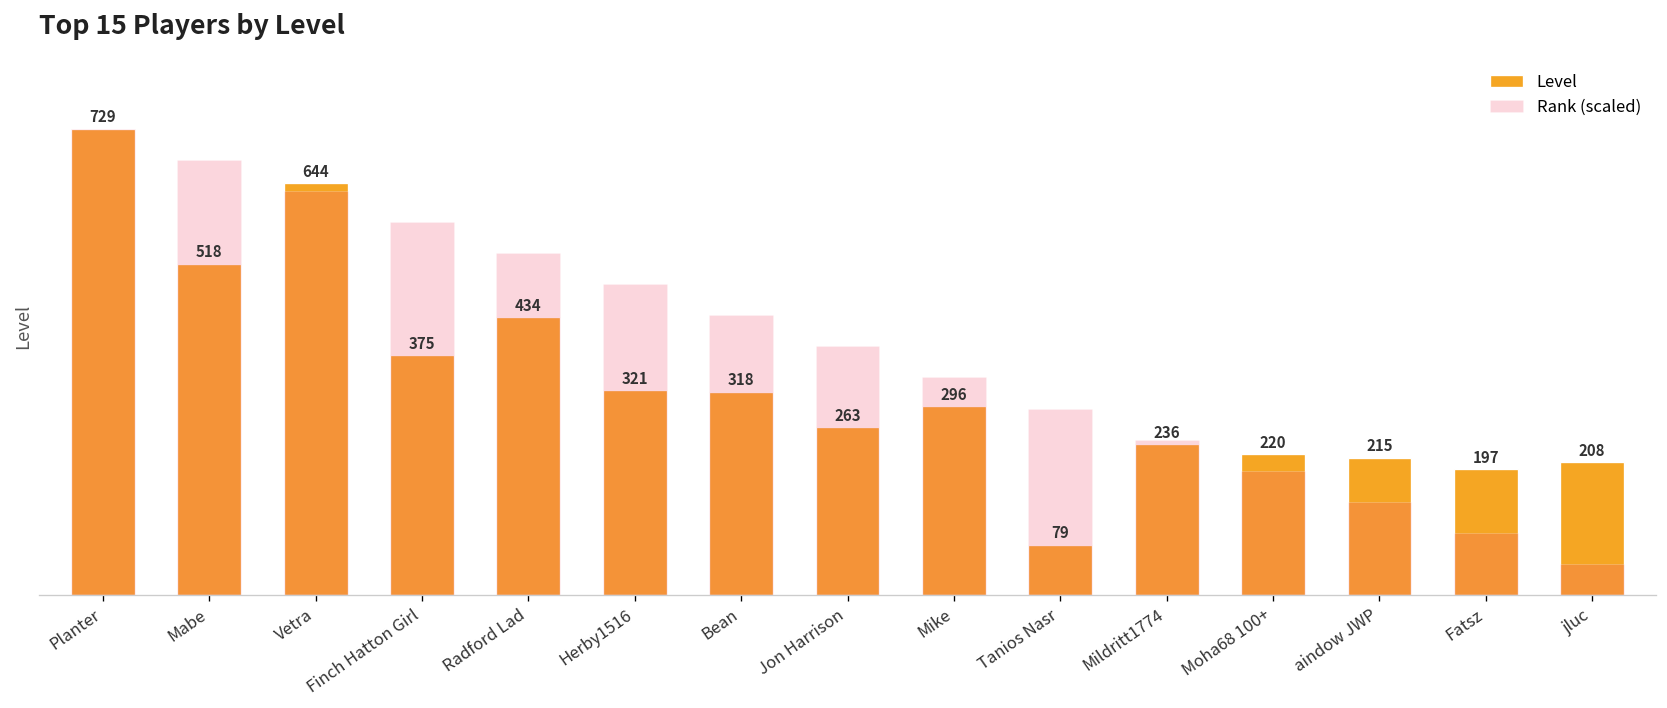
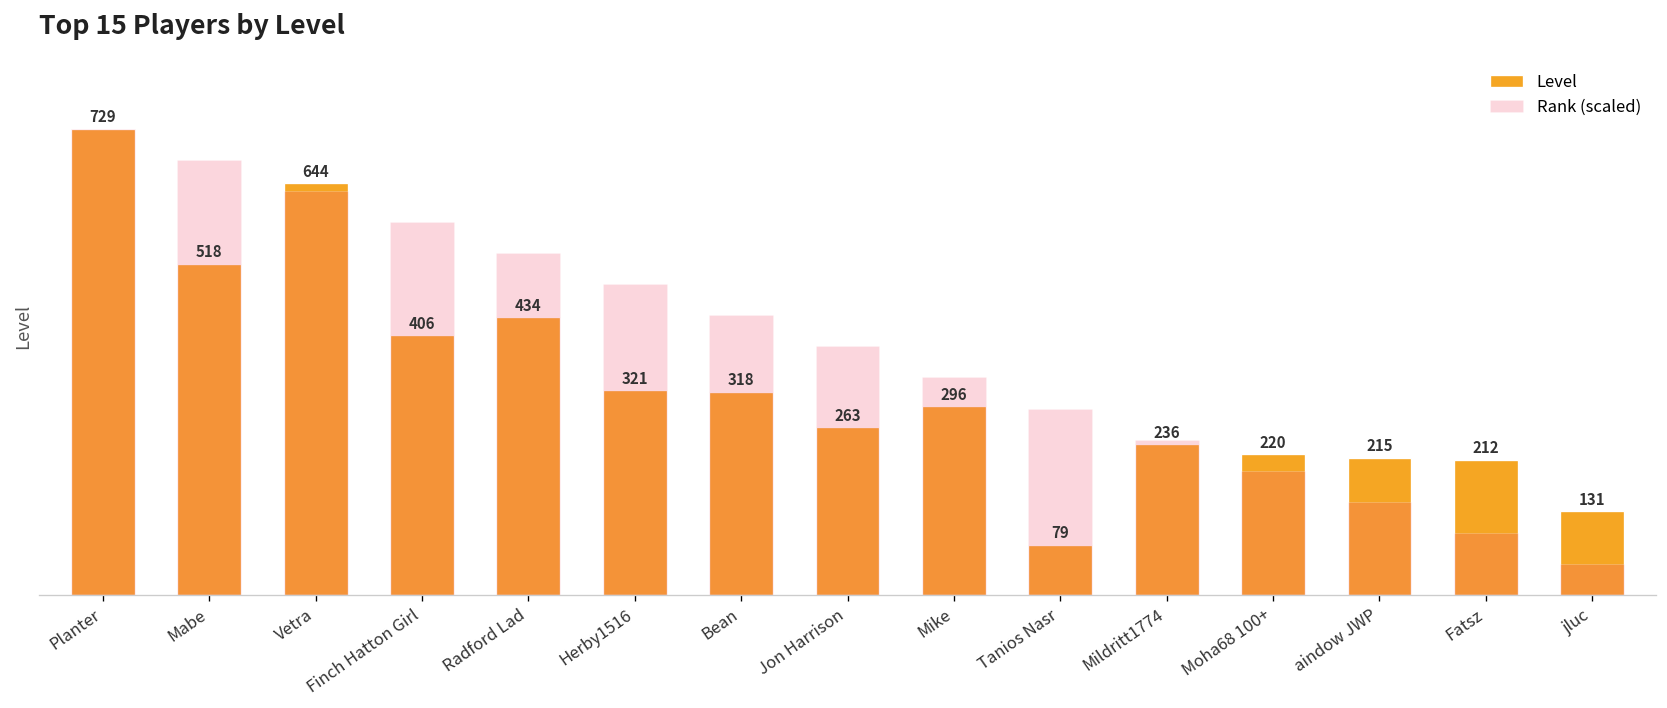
Level, Finch Hatton Girl: 375 -> 406
Level, Fatsz: 197 -> 212
Level, jluc: 208 -> 131
